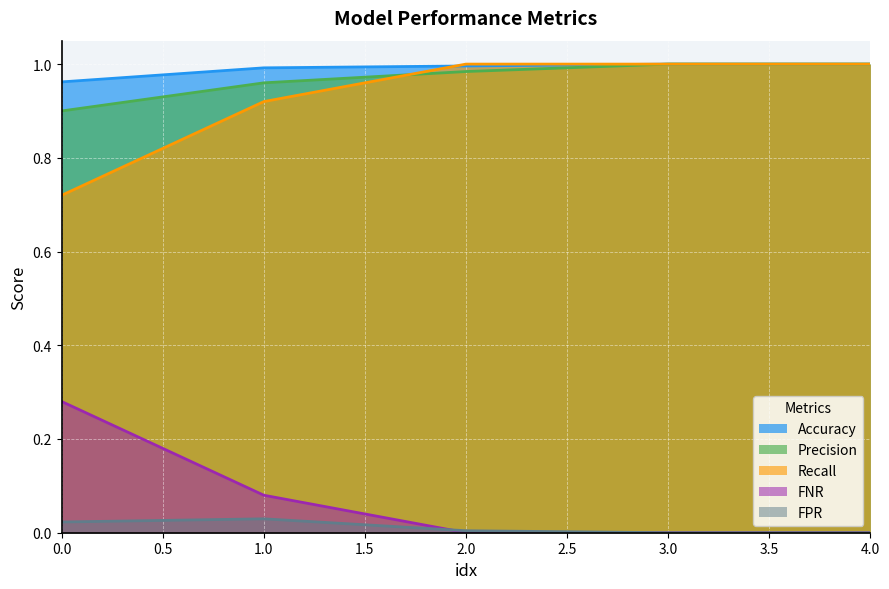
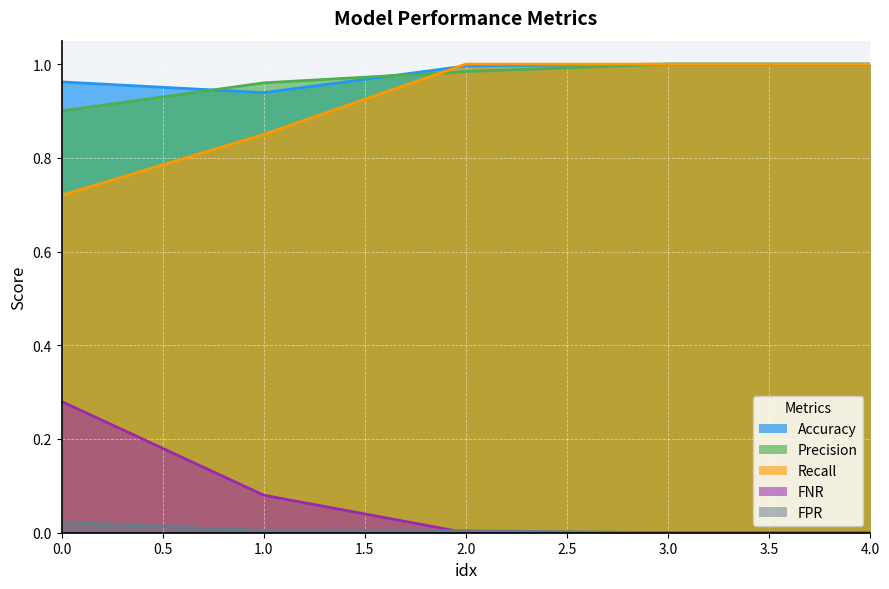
Accuracy, 1.0: 0.99 -> 0.94
Recall, 1.0: 0.92 -> 0.85
FPR, 1.0: 0.03 -> 0.00
